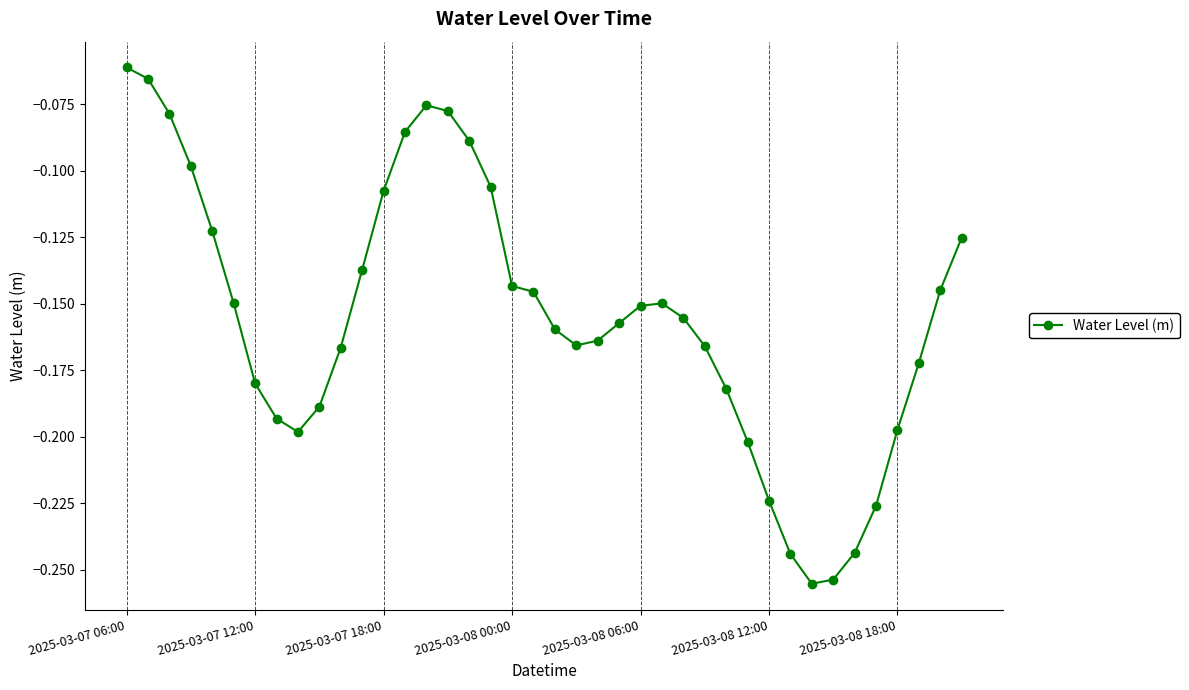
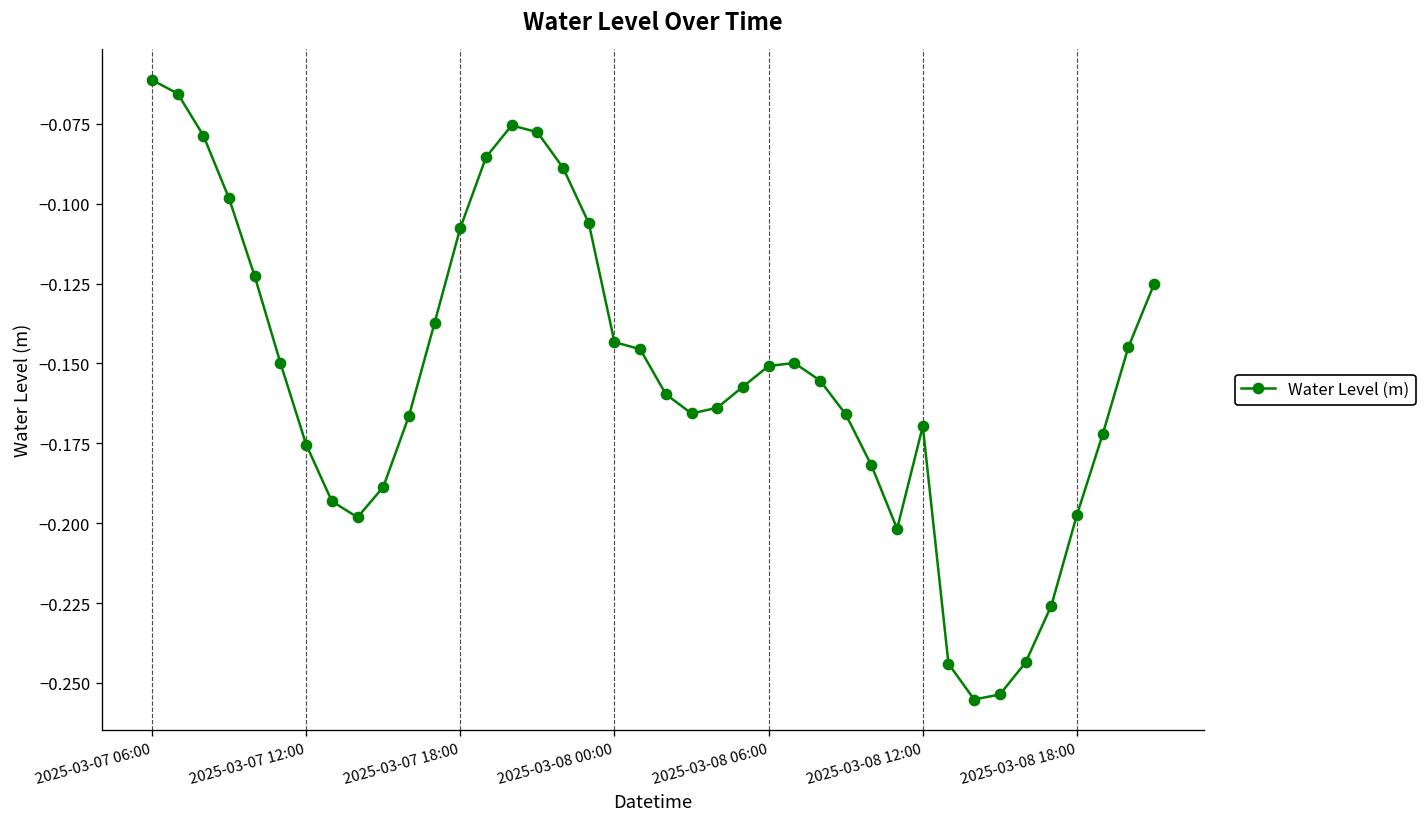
2025-03-07 12:00: -0.180 -> -0.175
2025-03-08 12:00: -0.224 -> -0.170
